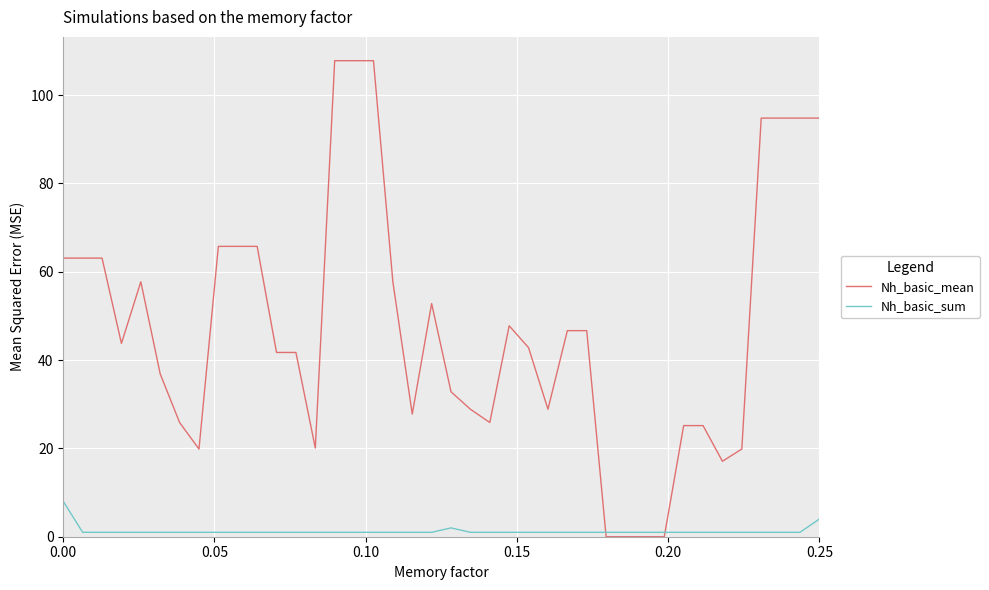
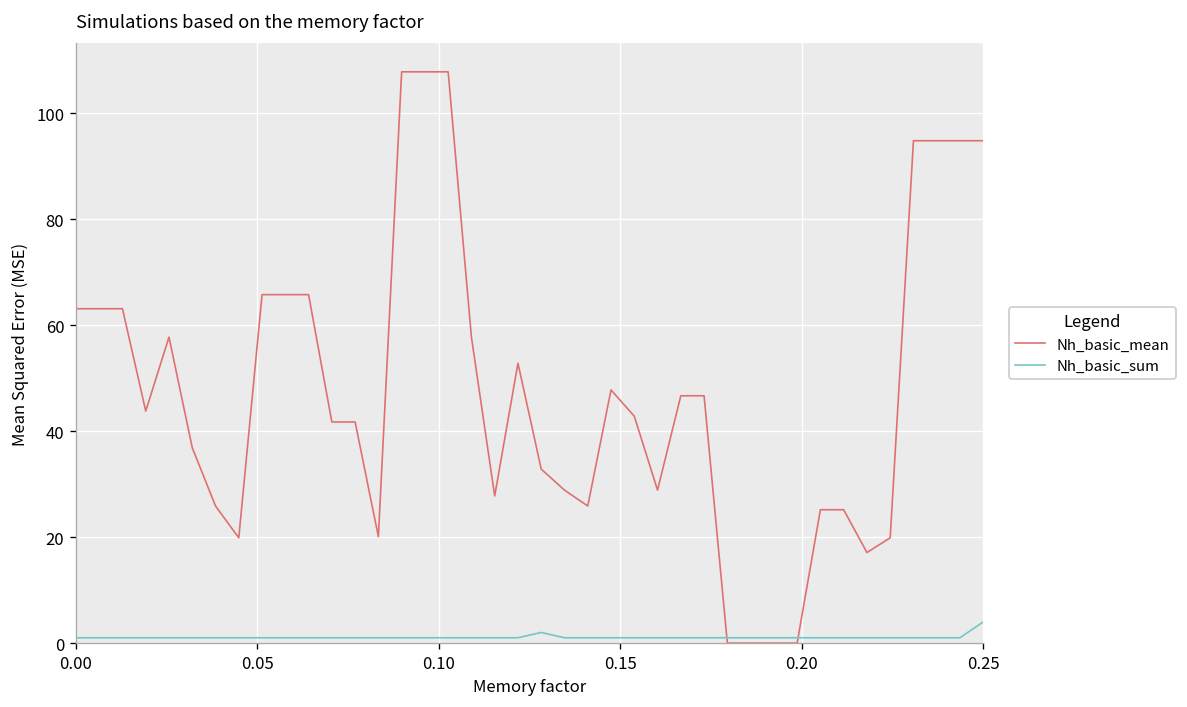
Nh_basic_sum, 0.00: 8 -> 1
